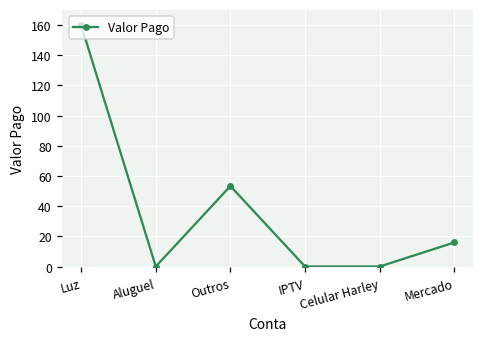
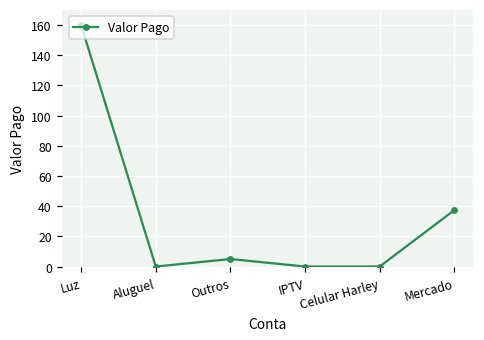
Outros: 53 -> 5
Mercado: 16 -> 37
